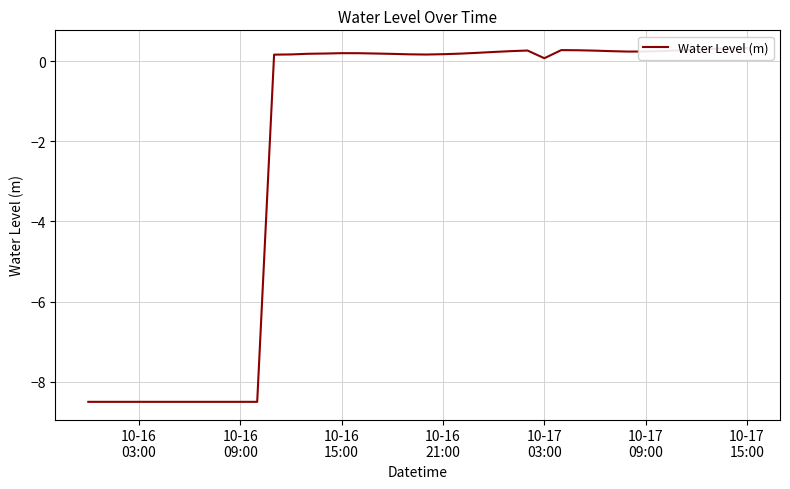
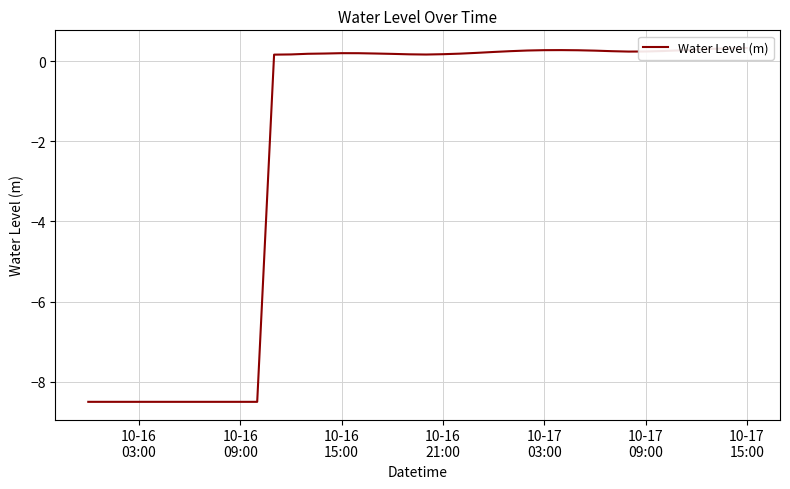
10-17 03:00: 0.1 -> 0.3
